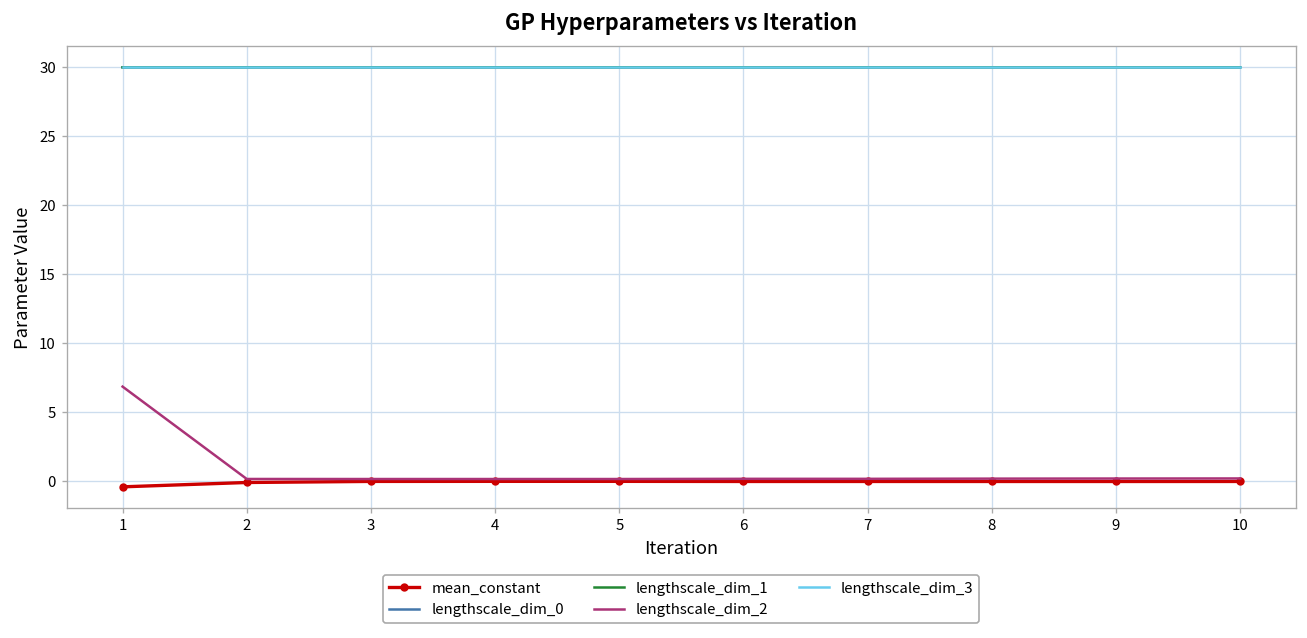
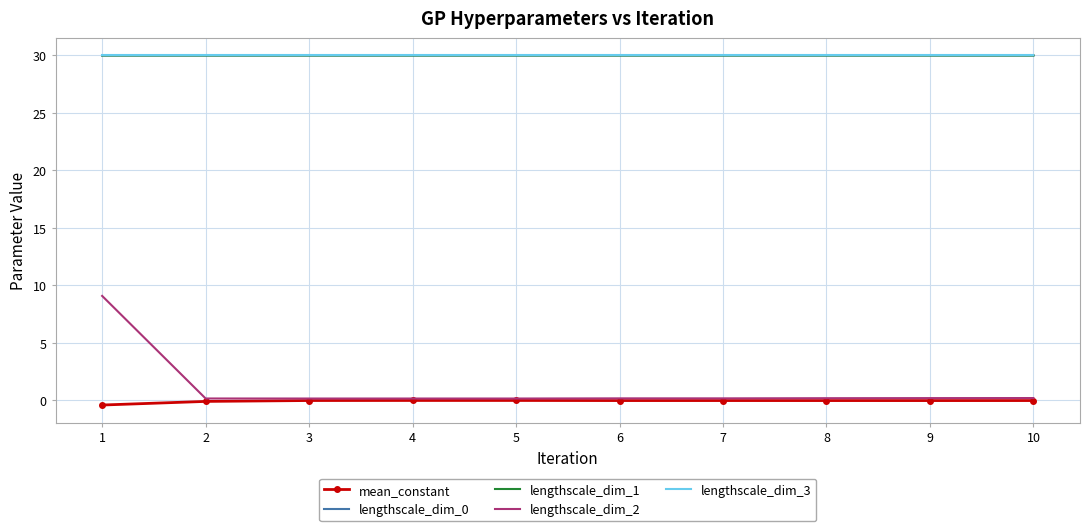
lengthscale_dim_2, 1: 6.9 -> 9.1
